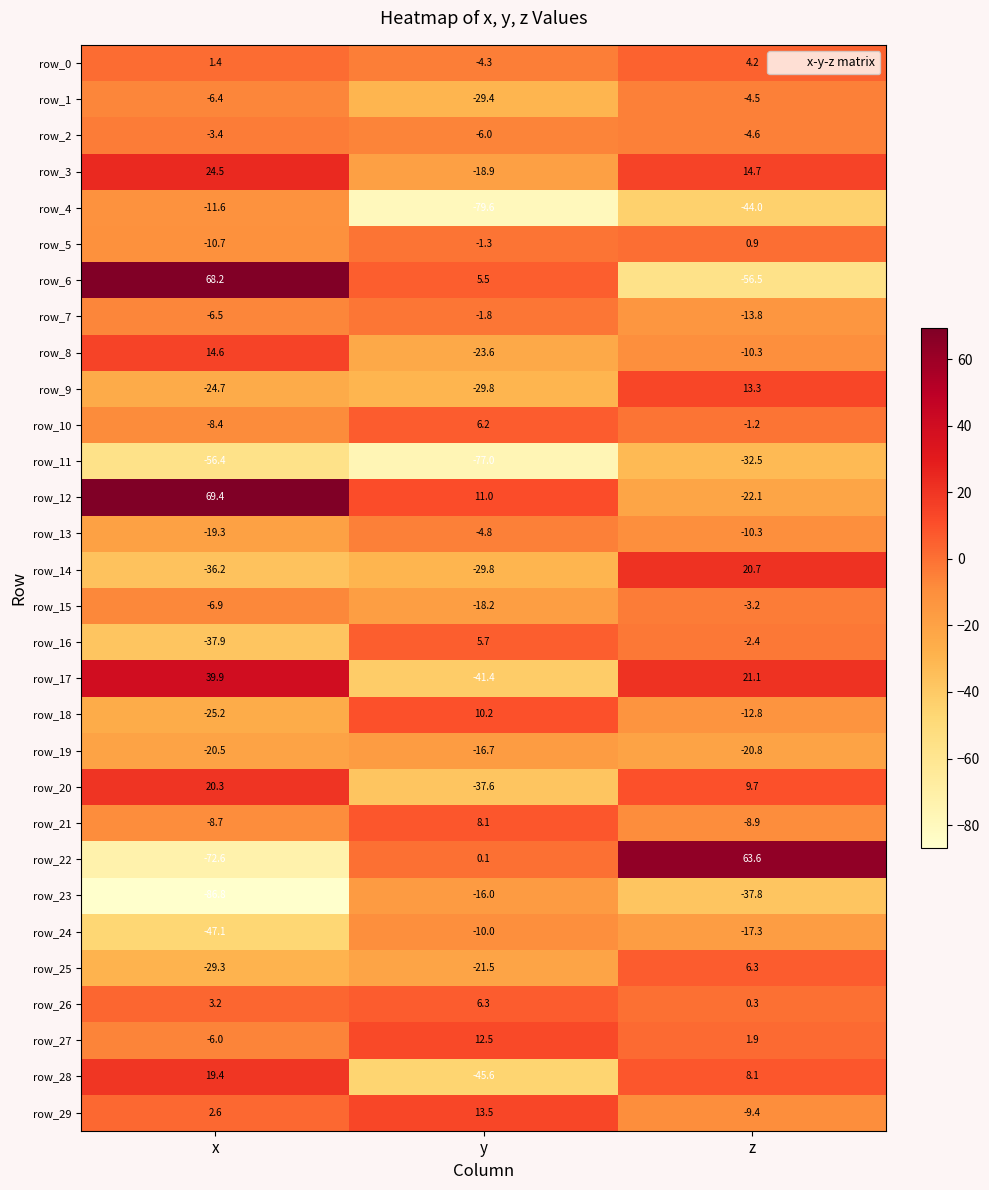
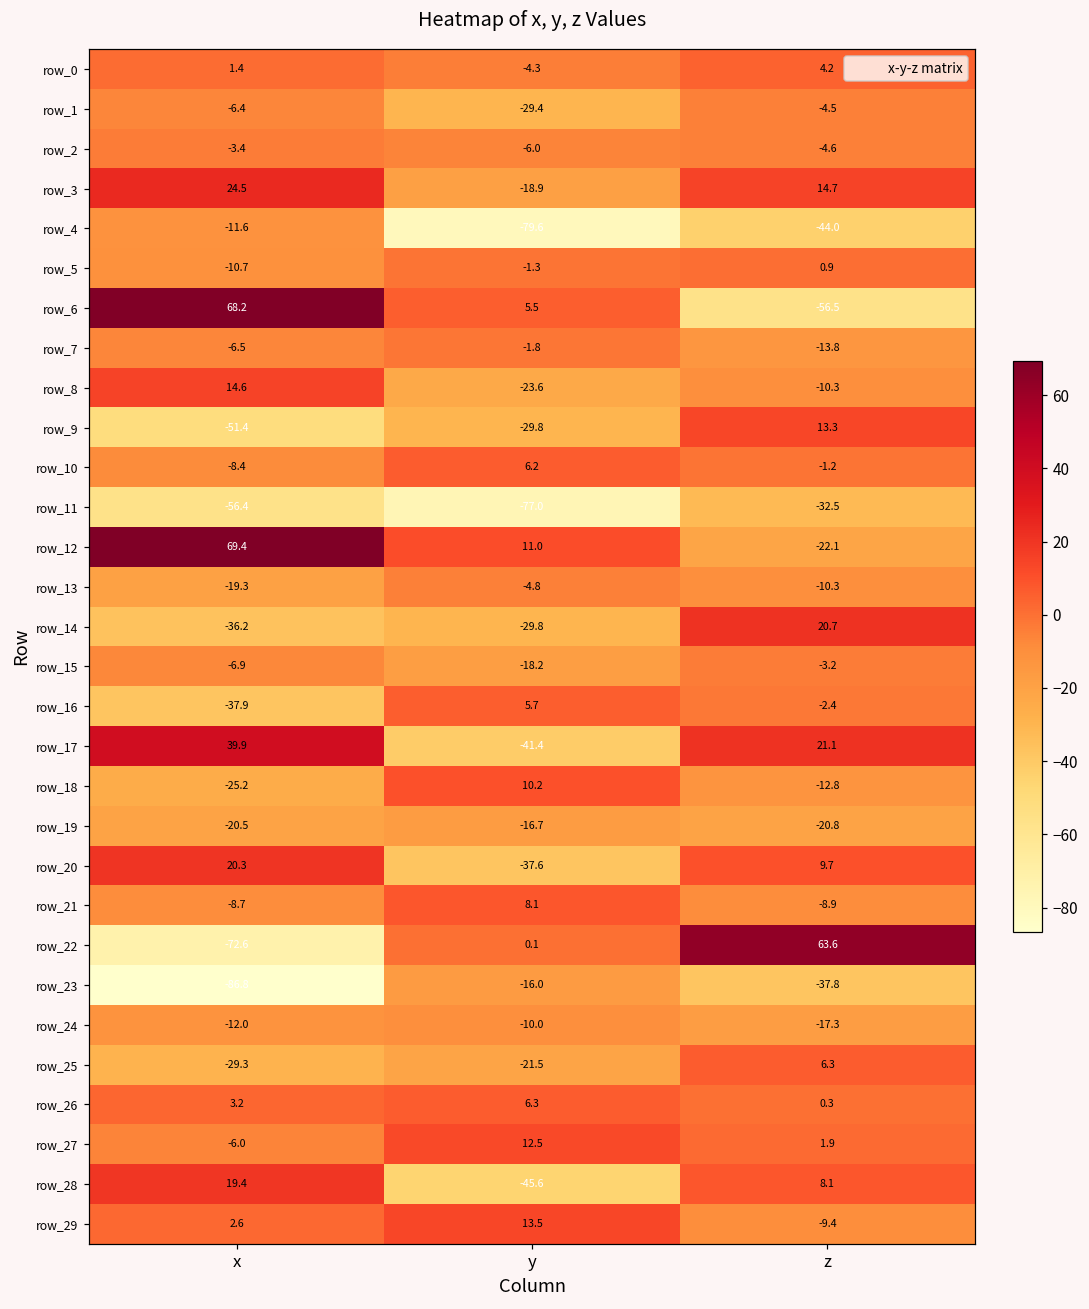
row_9, x: -24.7 -> -51.4
row_24, x: -47.1 -> -12.0
